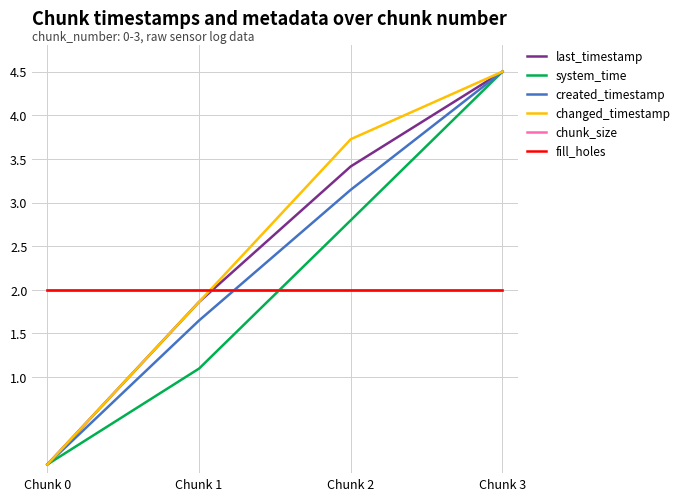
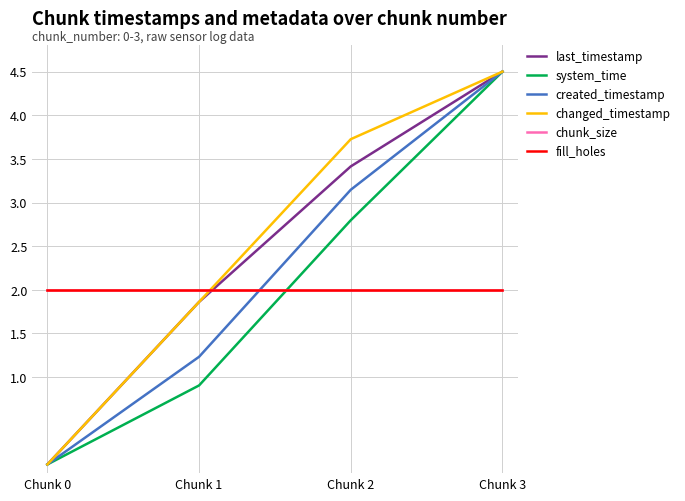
system_time, Chunk 1: 1.1 -> 0.9
created_timestamp, Chunk 1: 1.6 -> 1.2
